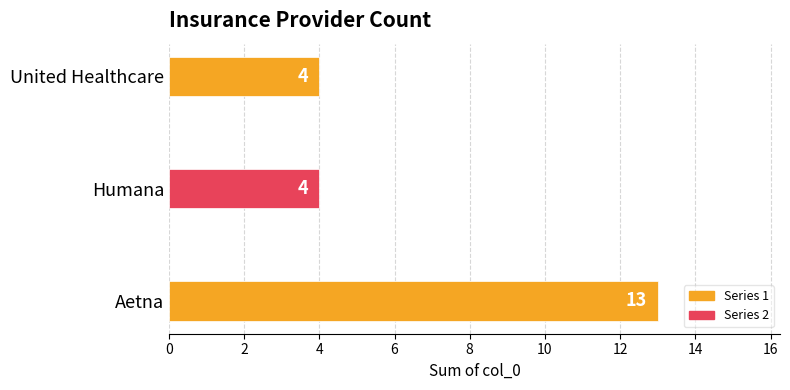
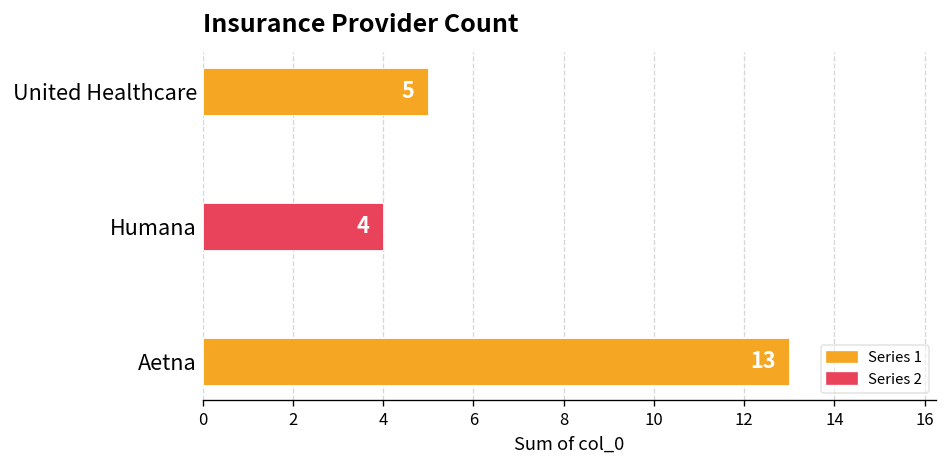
United Healthcare: 4 -> 5
